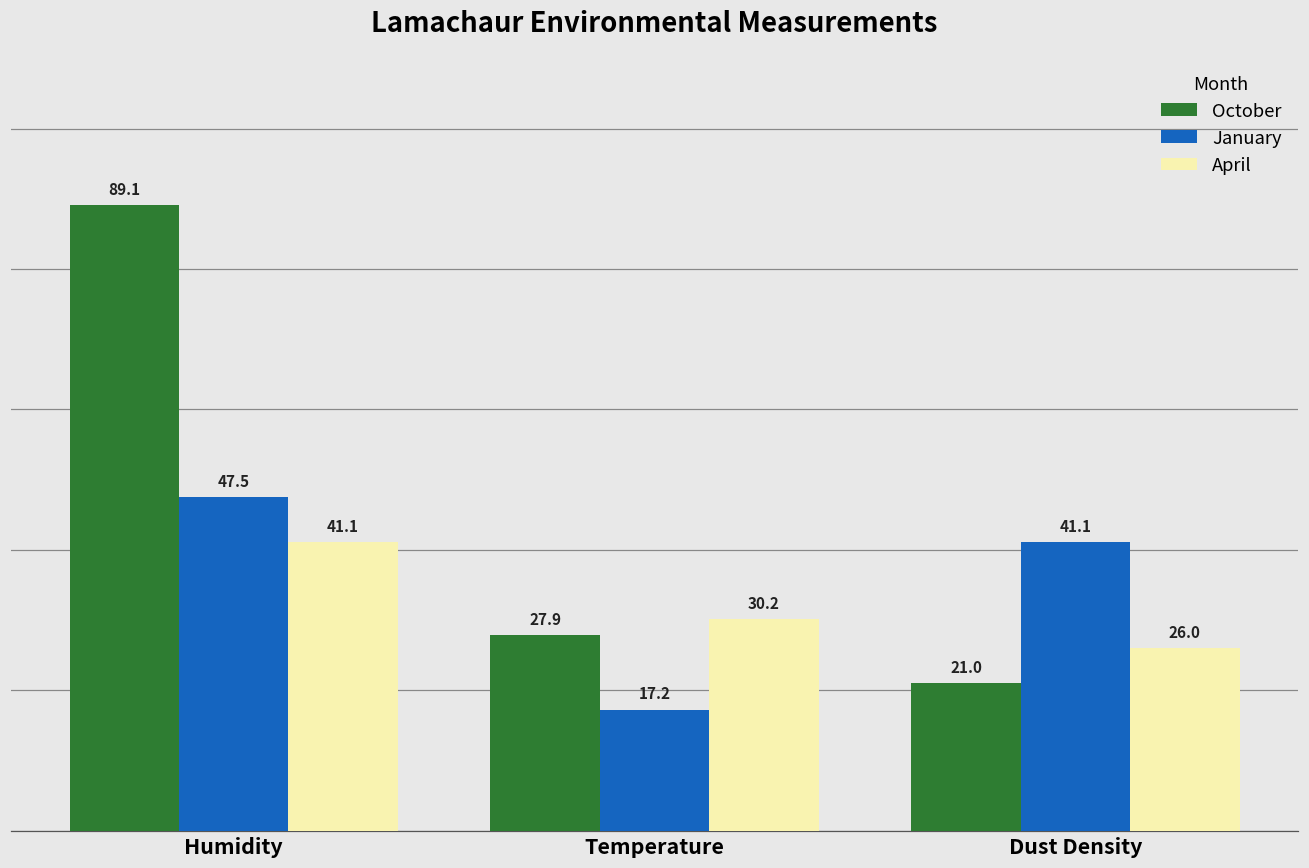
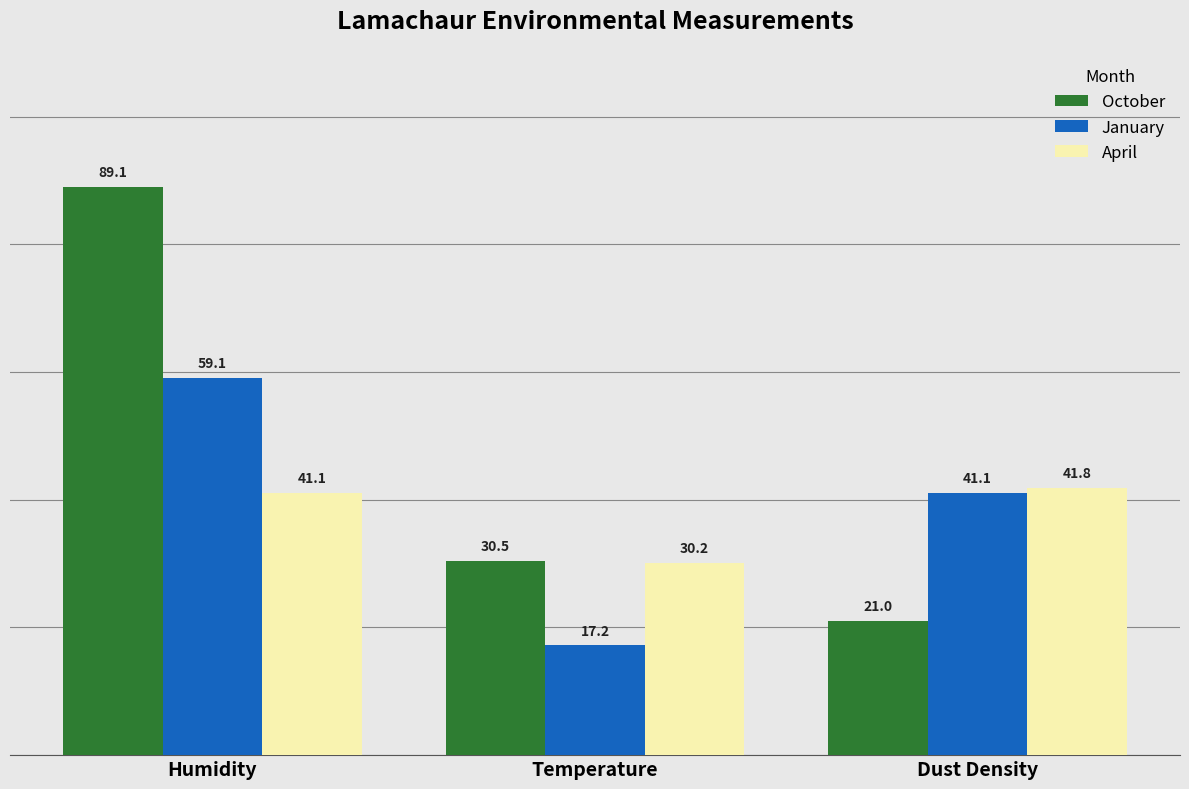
January, Humidity: 47.5 -> 59.1
October, Temperature: 27.9 -> 30.5
April, Dust Density: 26.0 -> 41.8
